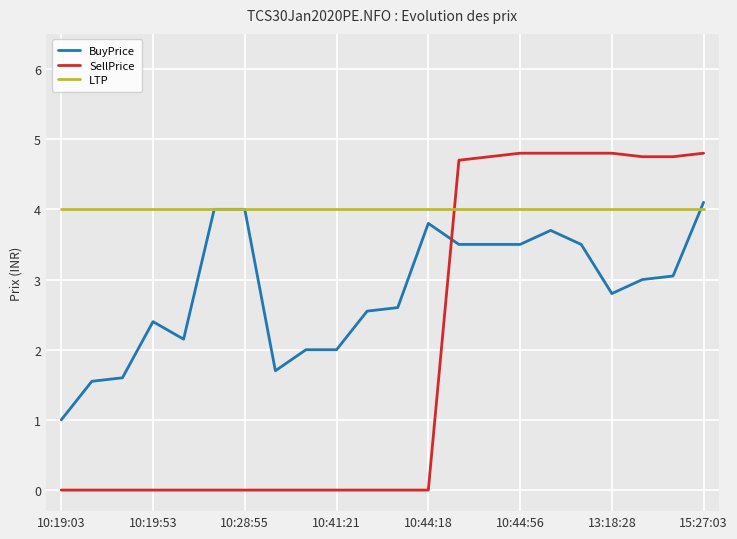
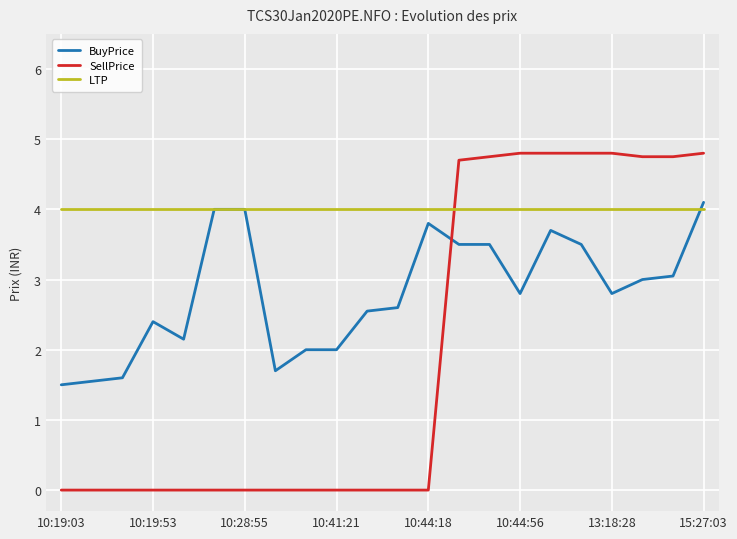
BuyPrice, 10:19:03: 1.0 -> 1.5
BuyPrice, 10:44:56: 3.5 -> 2.8
